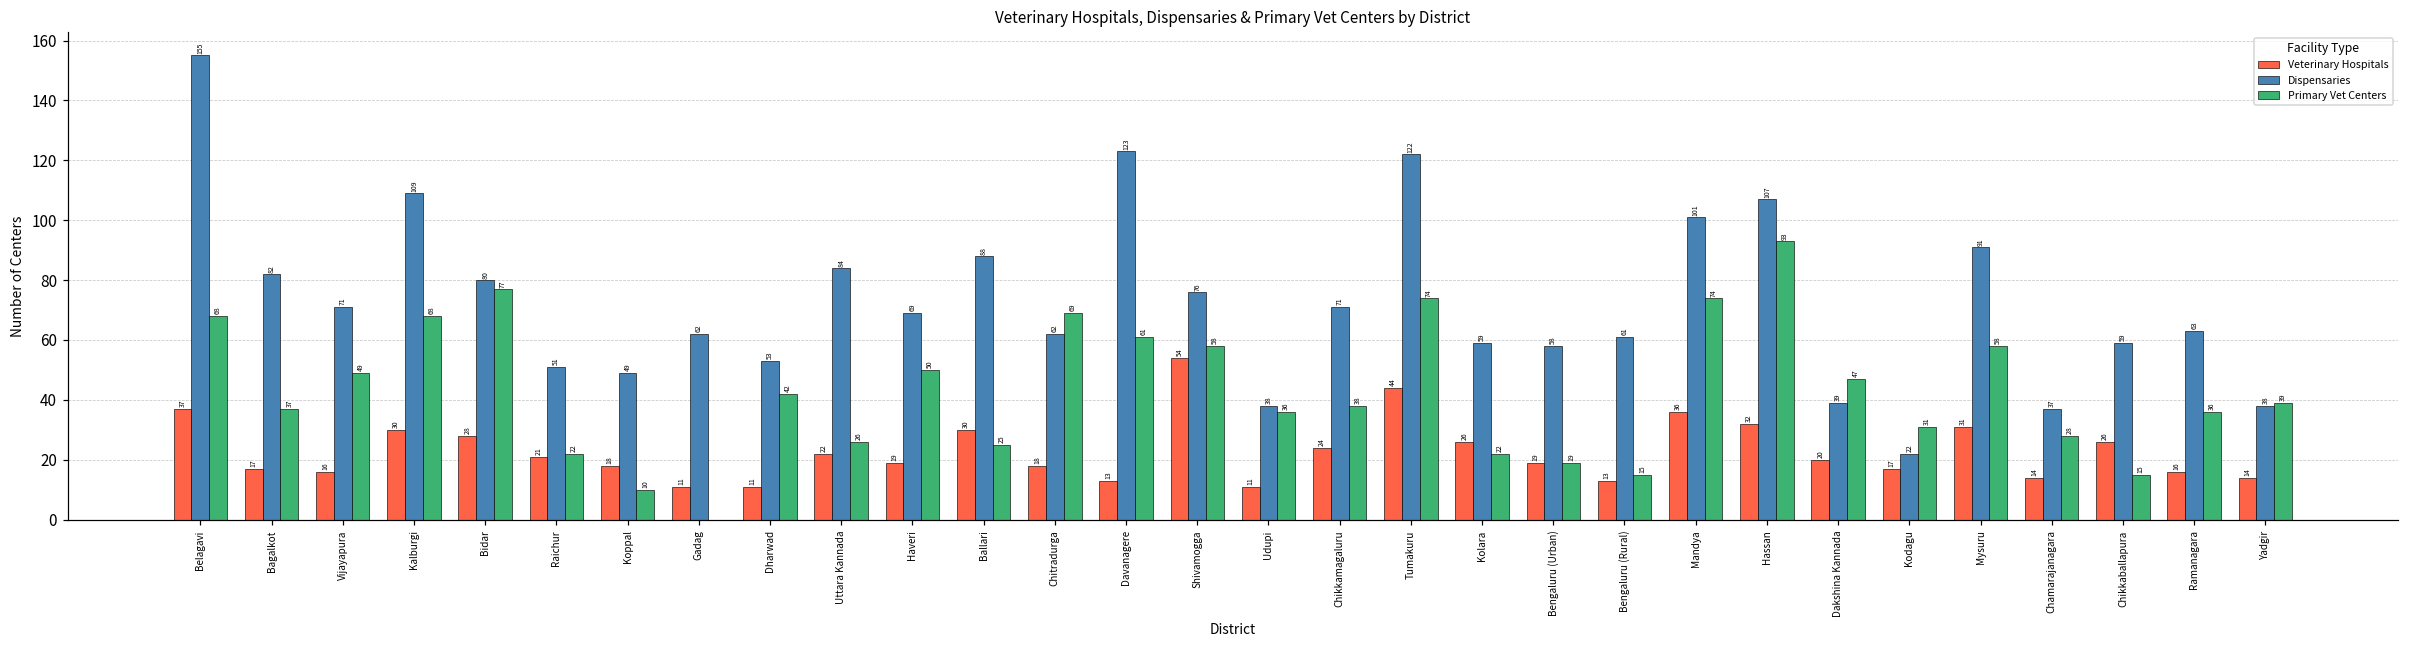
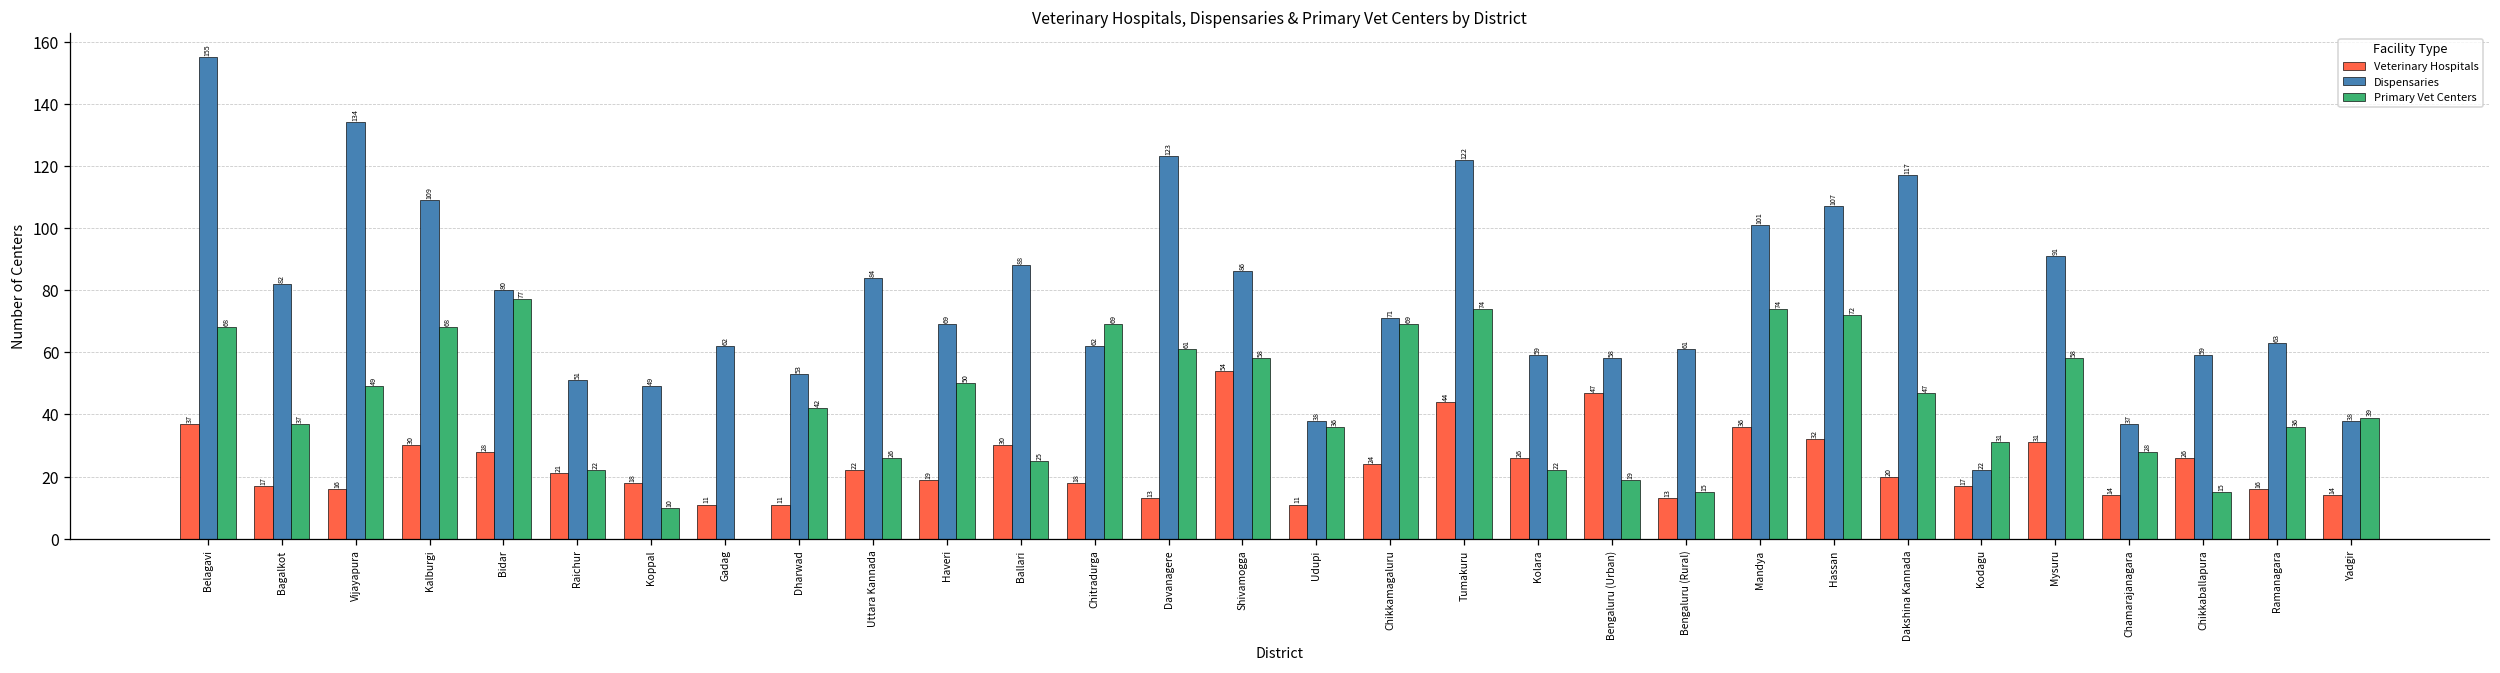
Dispensaries, Vijayapura: 71 -> 134
Dispensaries, Shivamogga: 76 -> 86
Primary Vet Centers, Chikkamagaluru: 38 -> 69
Veterinary Hospitals, Bengaluru (Urban): 19 -> 47
Primary Vet Centers, Hassan: 93 -> 72
Dispensaries, Dakshina Kannada: 39 -> 117
